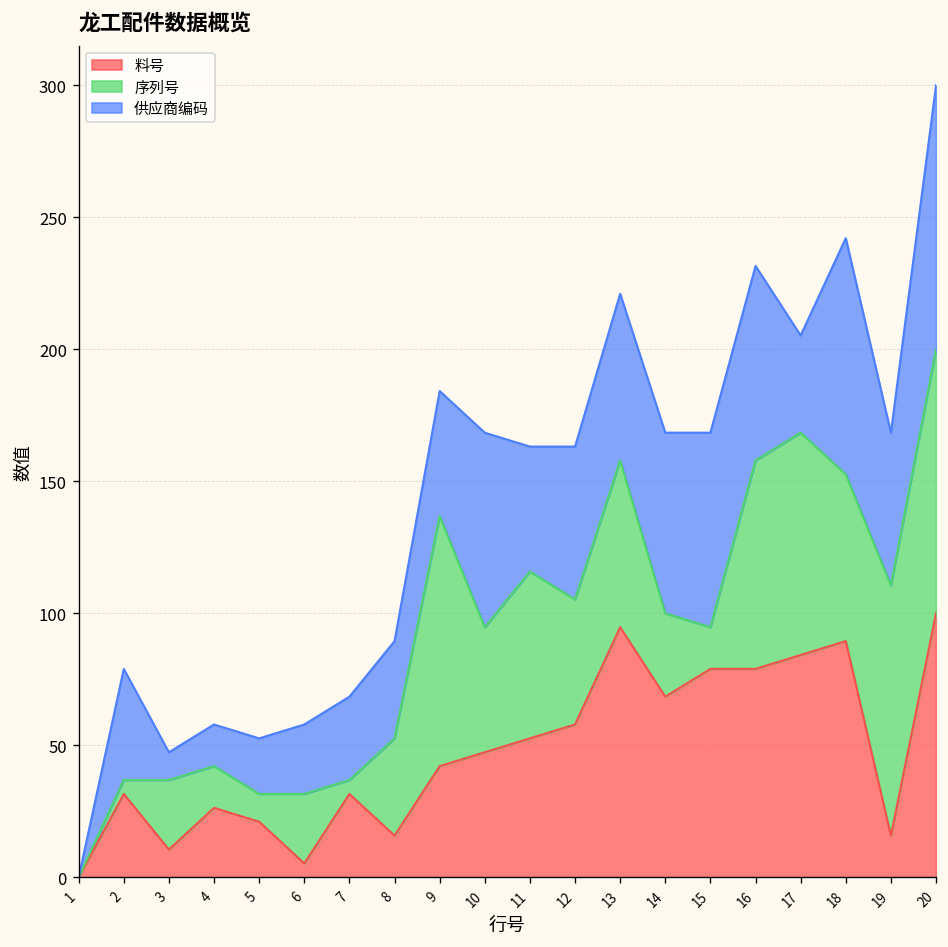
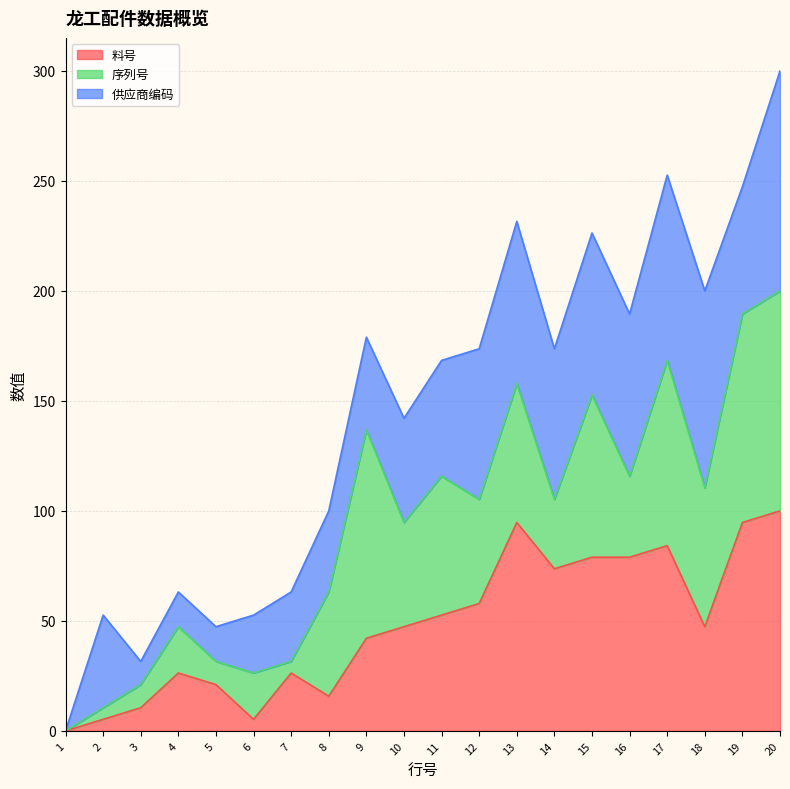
料号, 2: 32 -> 5
序列号, 3: 26 -> 11
序列号, 4: 16 -> 21
供应商编码, 5: 21 -> 16
序列号, 6: 26 -> 21
料号, 7: 32 -> 26
序列号, 8: 37 -> 47
供应商编码, 9: 47 -> 42
供应商编码, 10: 74 -> 47
供应商编码, 11: 47 -> 53
供应商编码, 12: 58 -> 68
供应商编码, 13: 63 -> 74
料号, 14: 68 -> 74
序列号, 15: 16 -> 74
序列号, 16: 79 -> 37
供应商编码, 17: 37 -> 84
料号, 18: 89 -> 47
料号, 19: 16 -> 95
